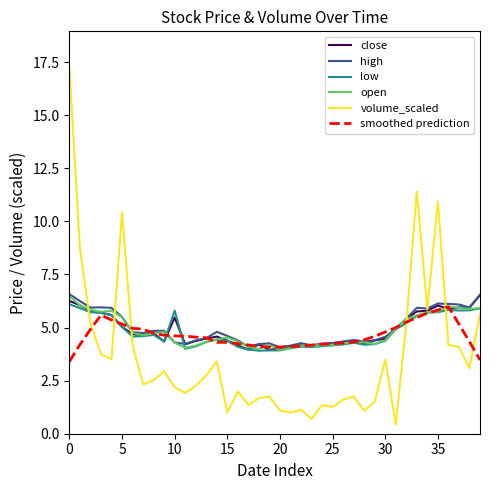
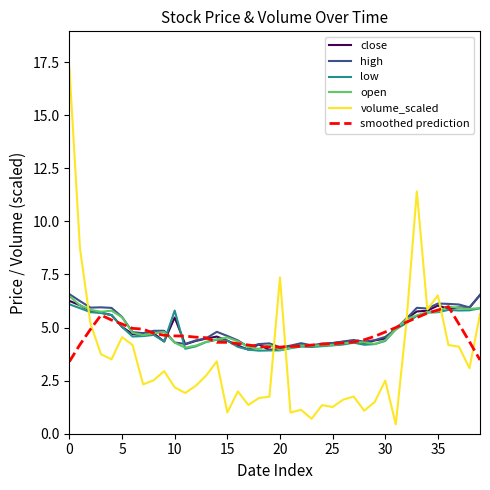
volume_scaled, 5: 10.4 -> 4.5
volume_scaled, 20: 1.1 -> 7.4
volume_scaled, 30: 3.5 -> 2.5
volume_scaled, 35: 10.9 -> 6.5
